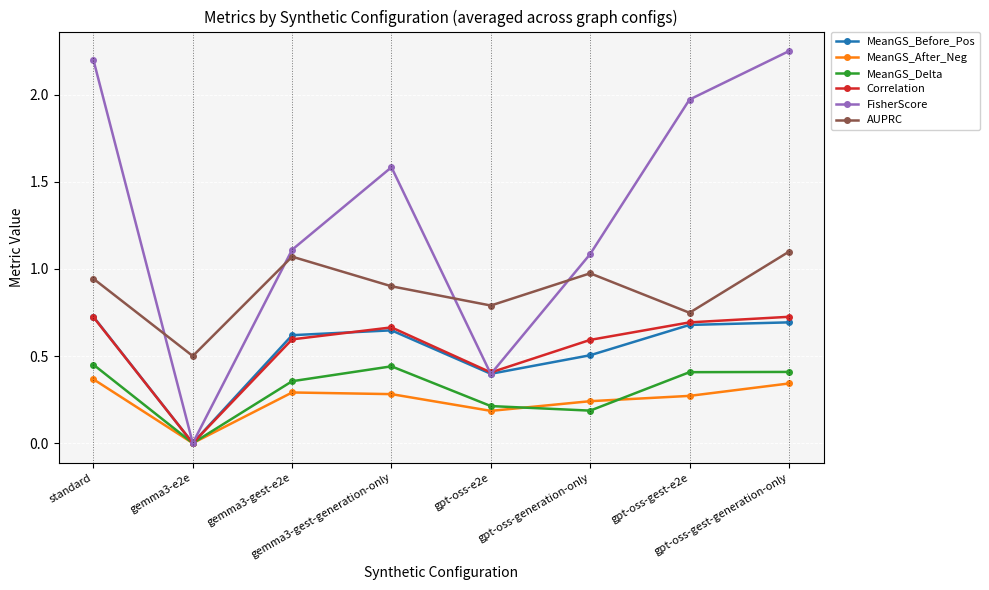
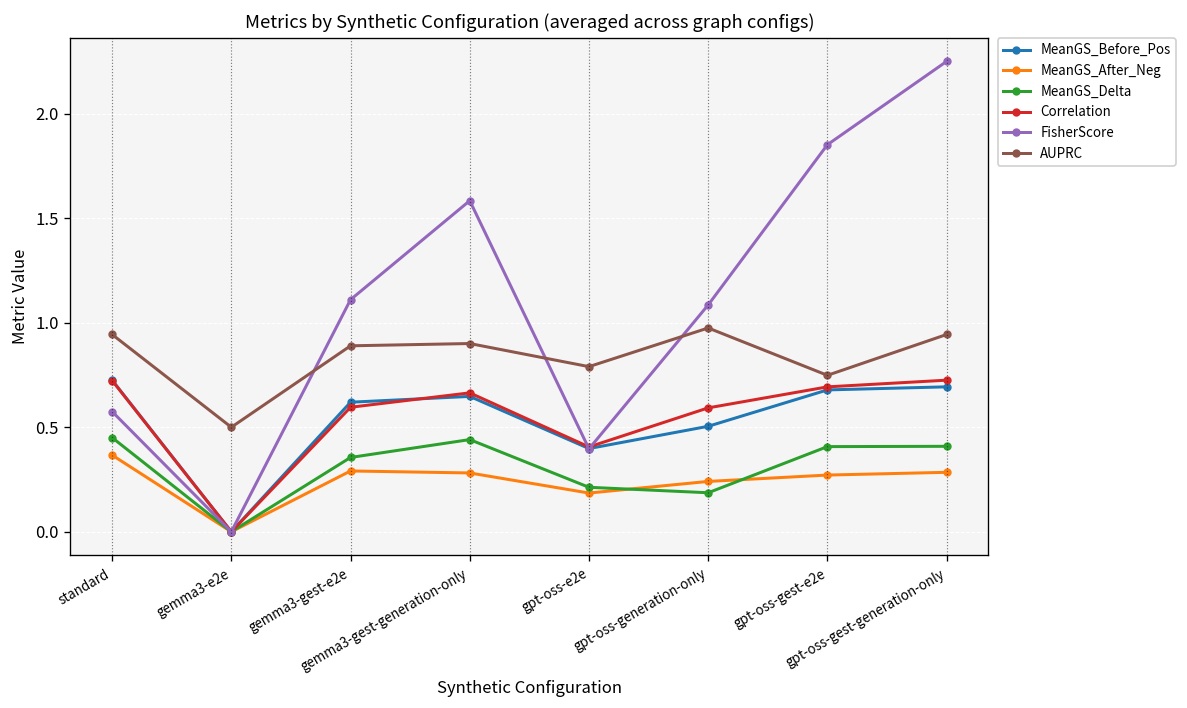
FisherScore, standard: 2.20 -> 0.58
AUPRC, gemma3-gest-e2e: 1.07 -> 0.89
FisherScore, gpt-oss-gest-e2e: 1.97 -> 1.85
MeanGS_After_Neg, gpt-oss-gest-generation-only: 0.34 -> 0.28
AUPRC, gpt-oss-gest-generation-only: 1.10 -> 0.94
